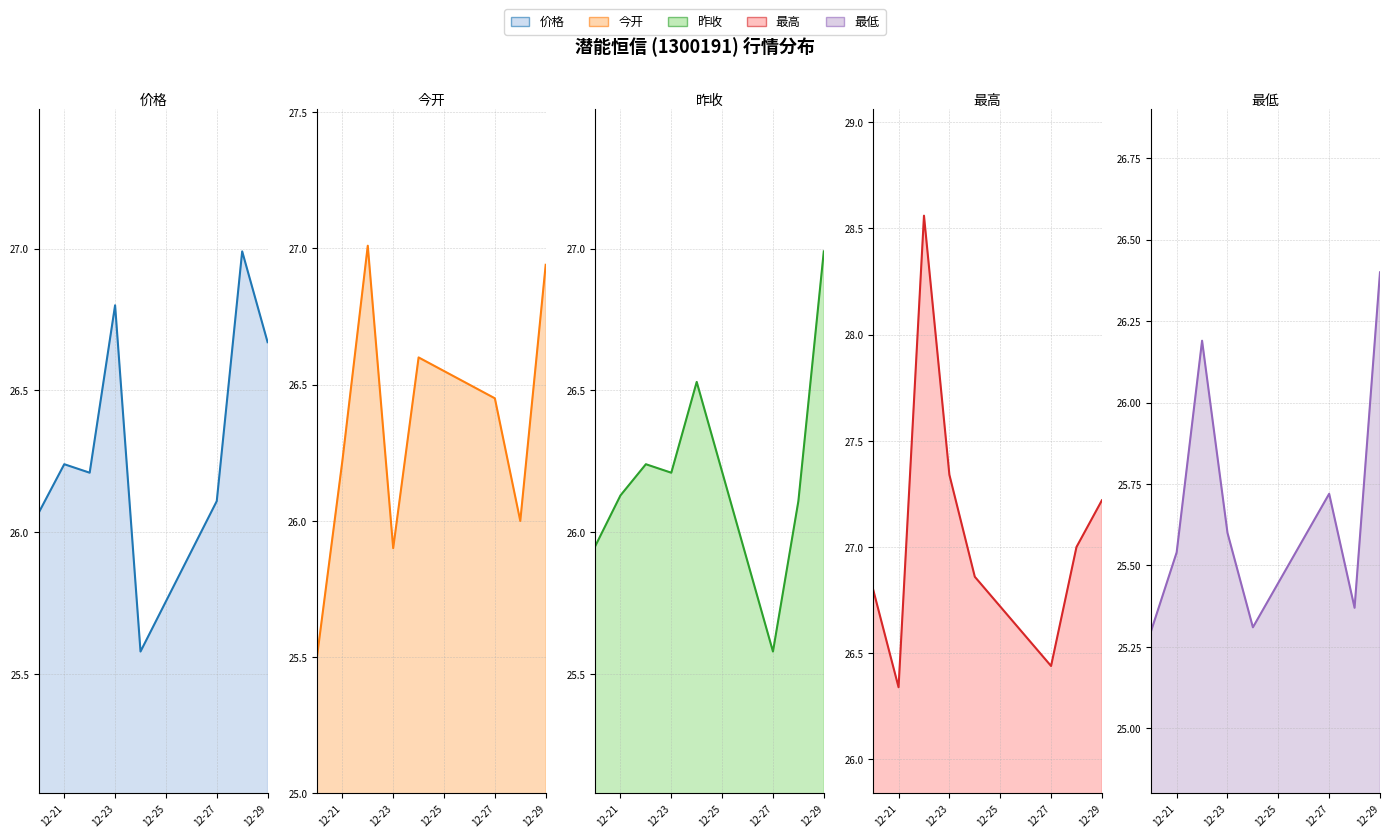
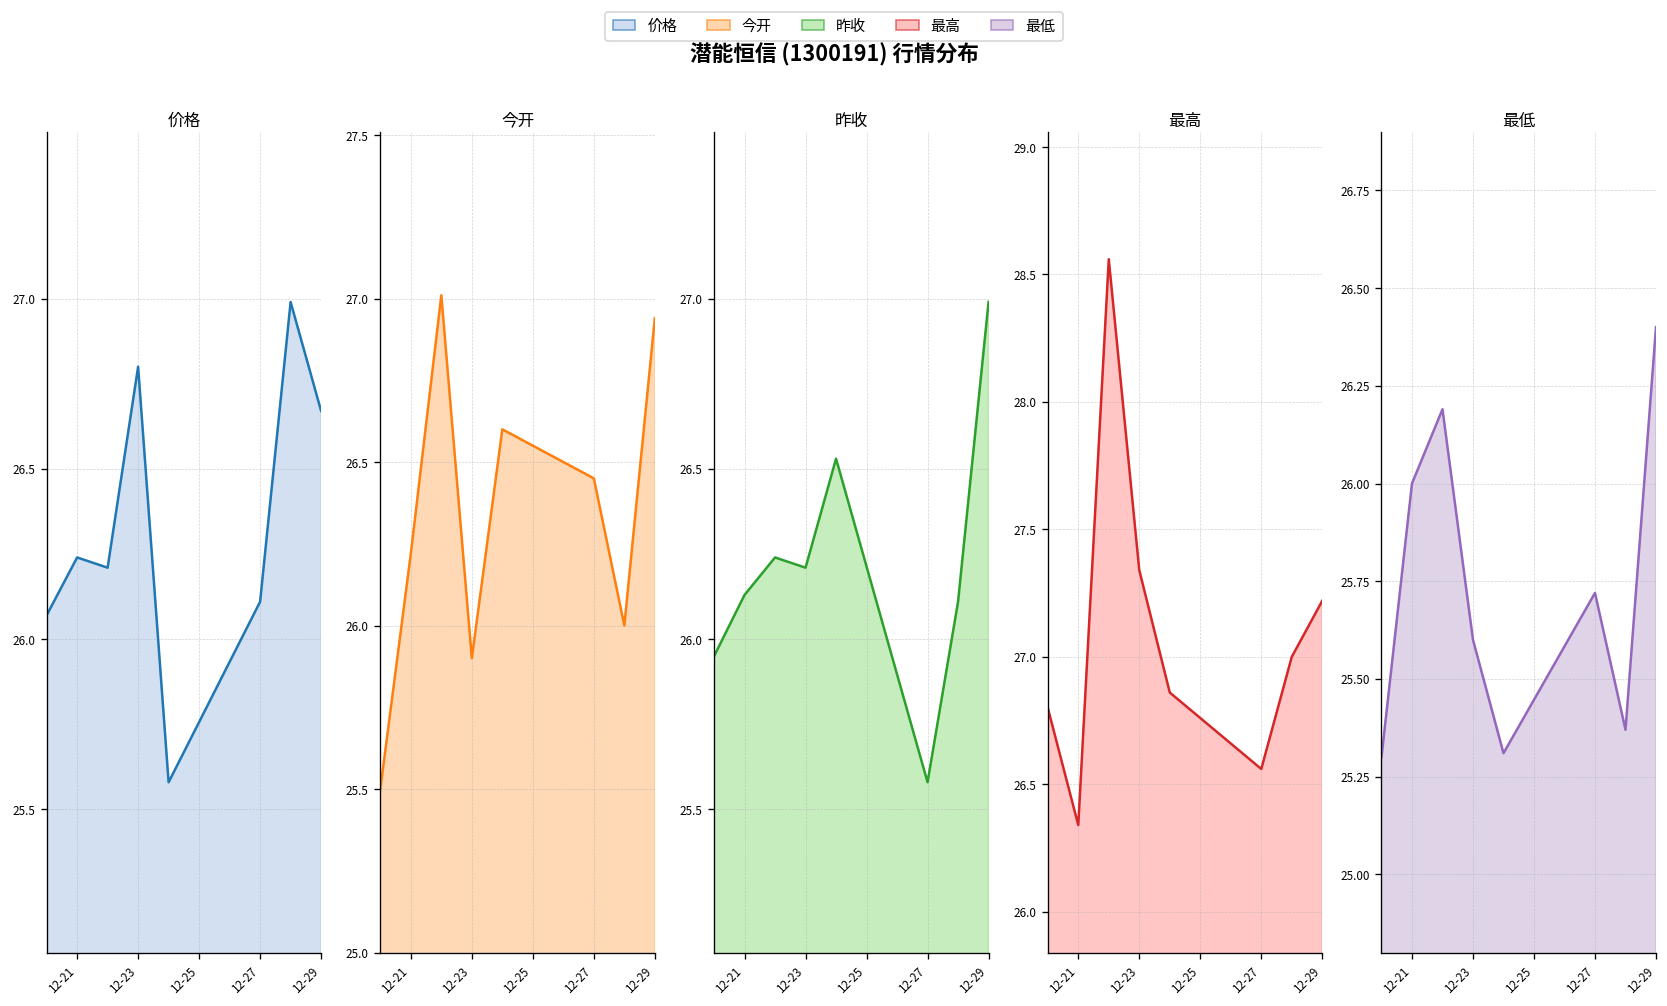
最高, 12-27: 26.44 -> 26.56
最低, 12-21: 25.54 -> 26.00
